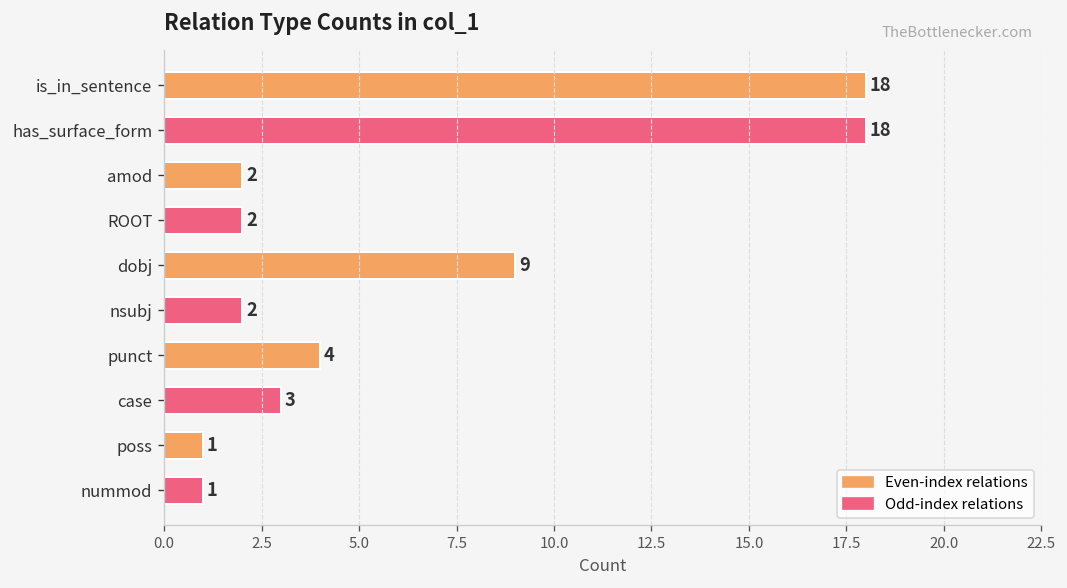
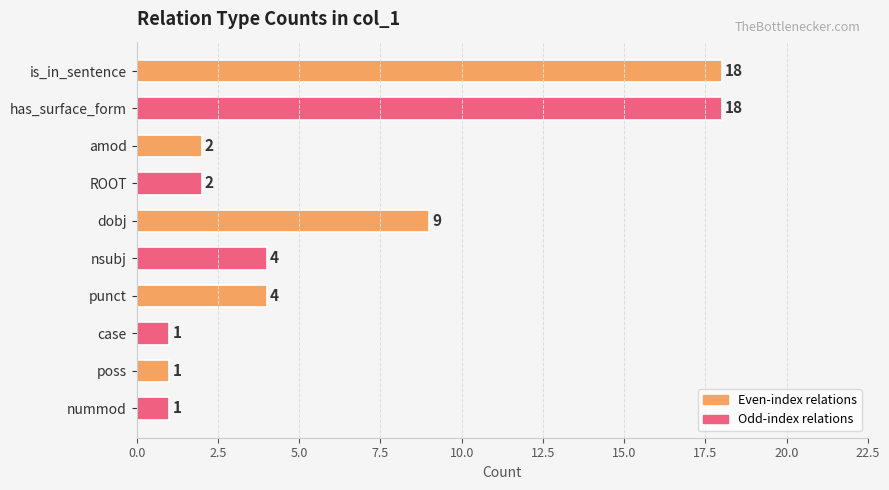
nsubj: 2 -> 4
case: 3 -> 1
